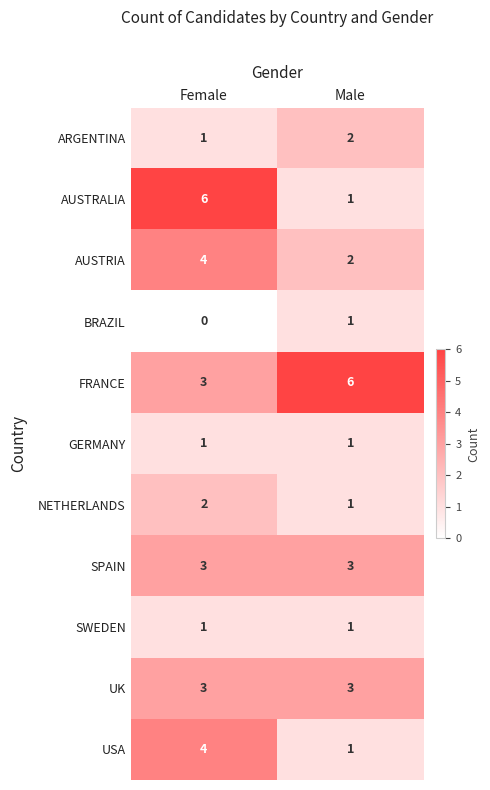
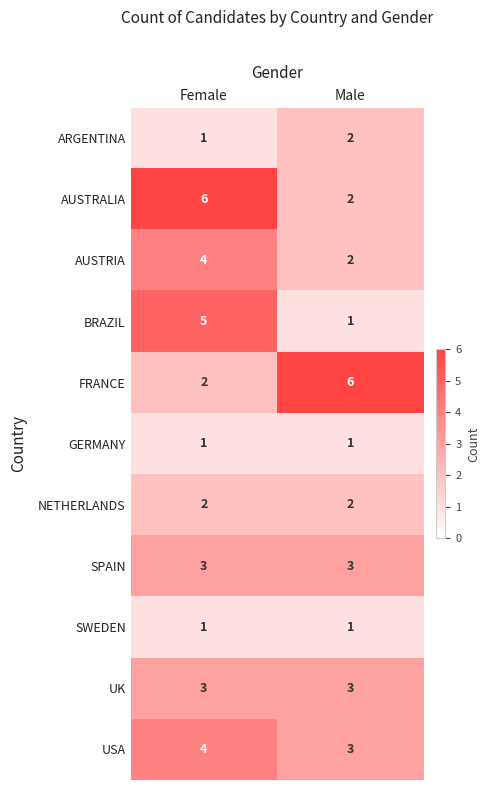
AUSTRALIA, Male: 1 -> 2
BRAZIL, Female: 0 -> 5
FRANCE, Female: 3 -> 2
NETHERLANDS, Male: 1 -> 2
USA, Male: 1 -> 3
